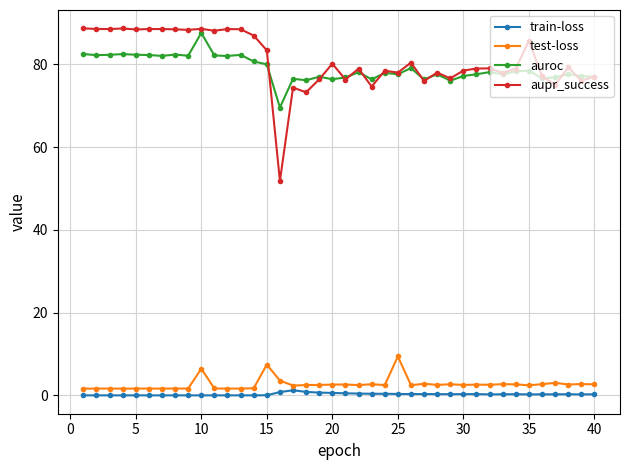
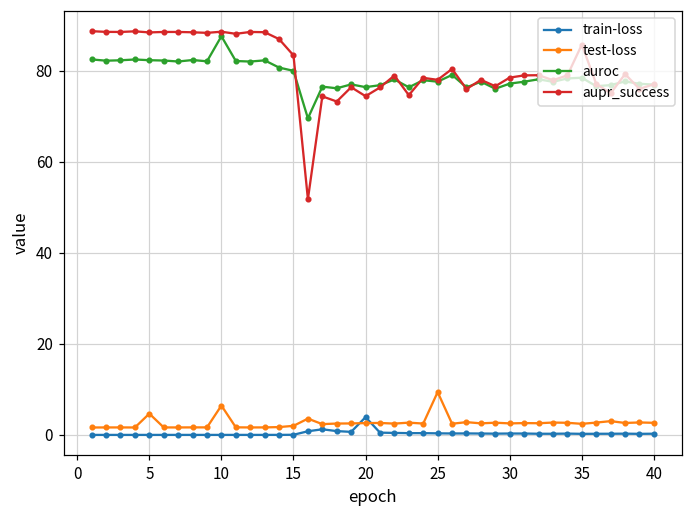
test-loss, 5: 2 -> 5
test-loss, 15: 7 -> 2
train-loss, 20: 1 -> 4
aupr_success, 20: 80 -> 74
